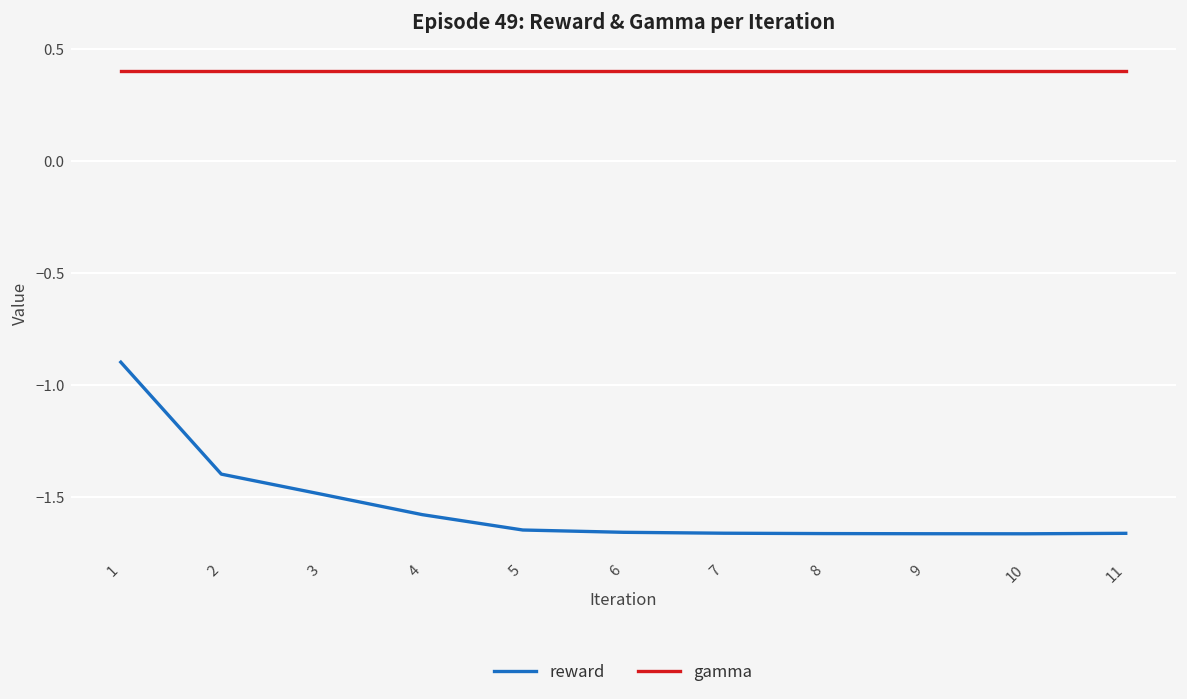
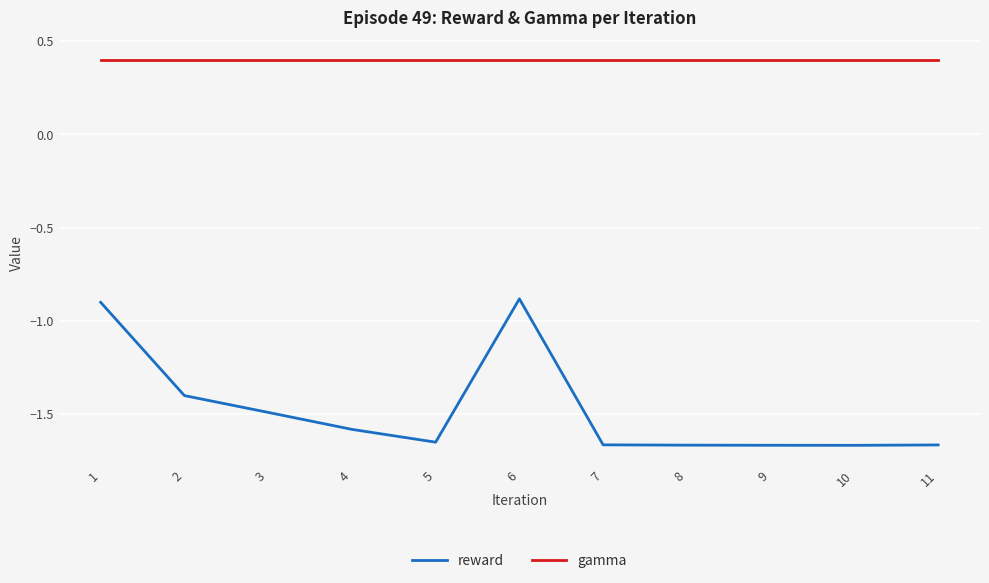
reward, 6: -1.66 -> -0.88
